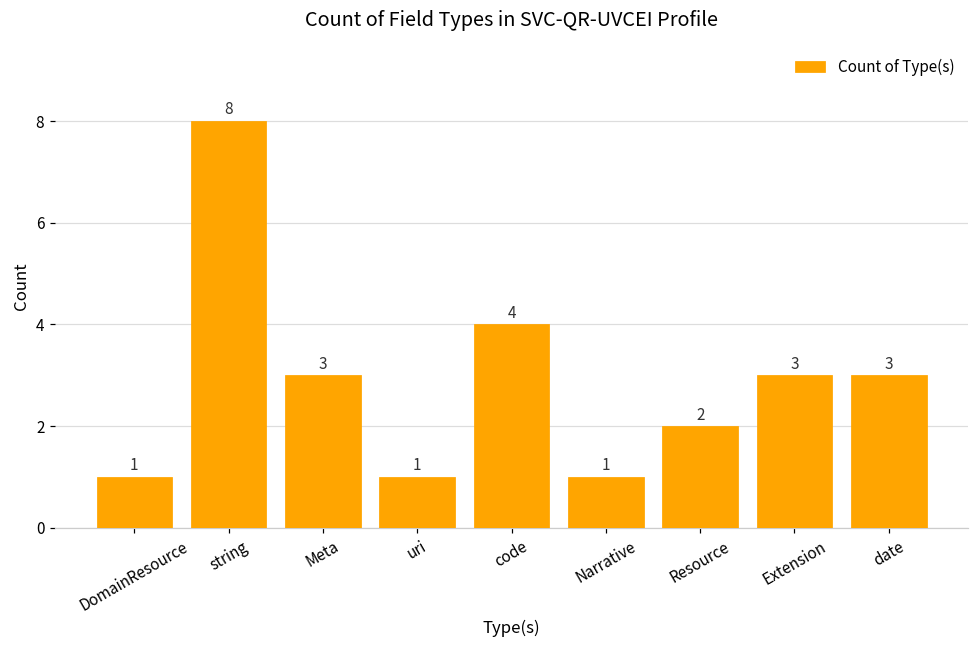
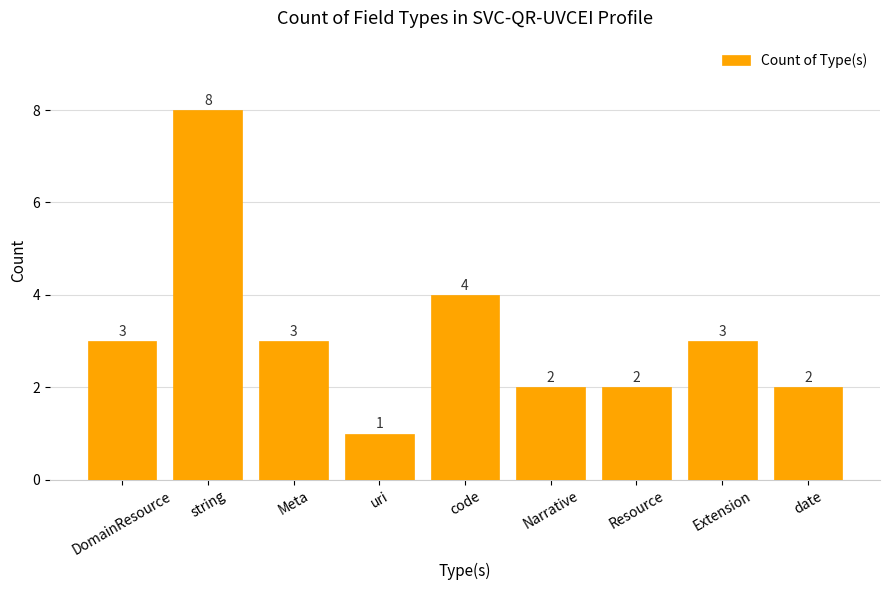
DomainResource: 1 -> 3
Narrative: 1 -> 2
date: 3 -> 2
